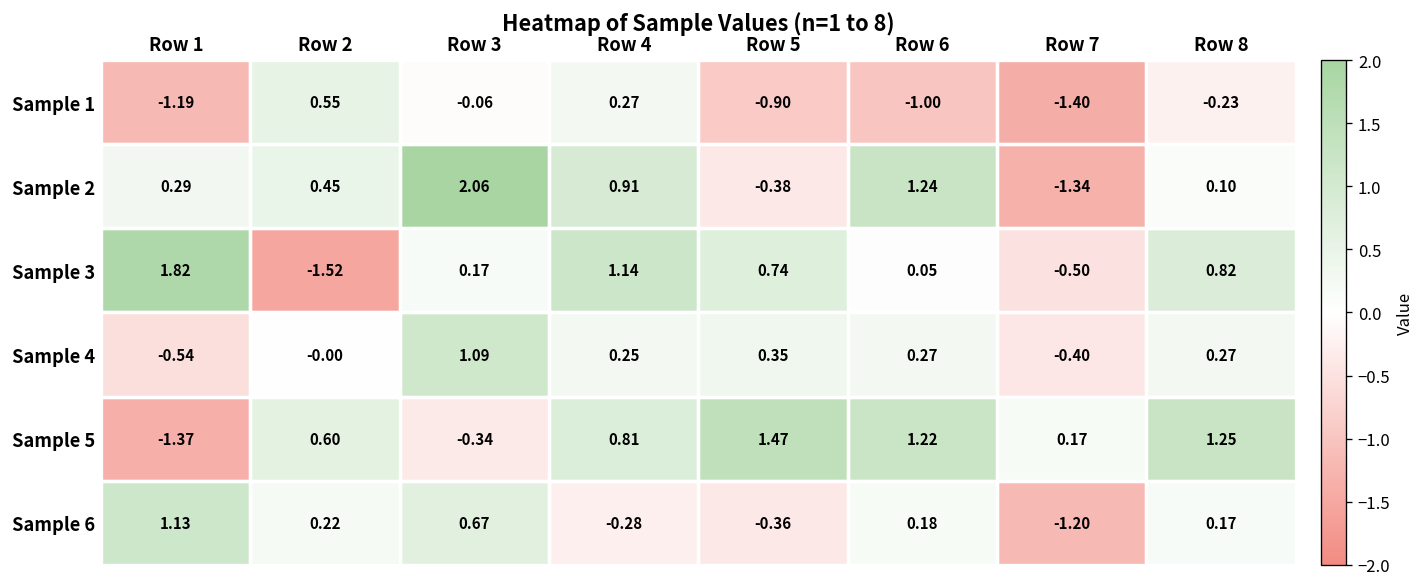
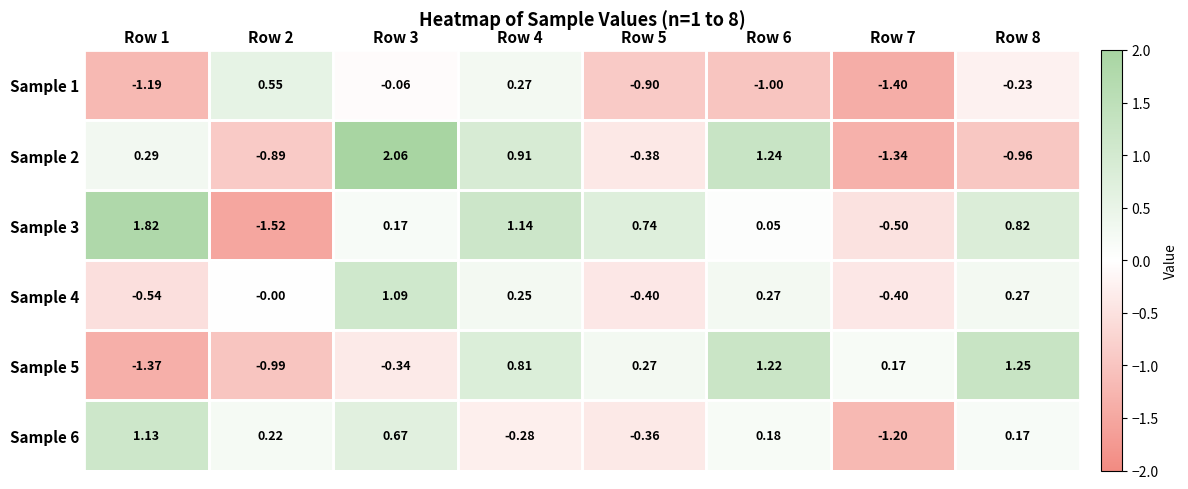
Sample 2, Row 2: 0.45 -> -0.89
Sample 2, Row 8: 0.10 -> -0.96
Sample 4, Row 5: 0.35 -> -0.40
Sample 5, Row 2: 0.60 -> -0.99
Sample 5, Row 5: 1.47 -> 0.27
